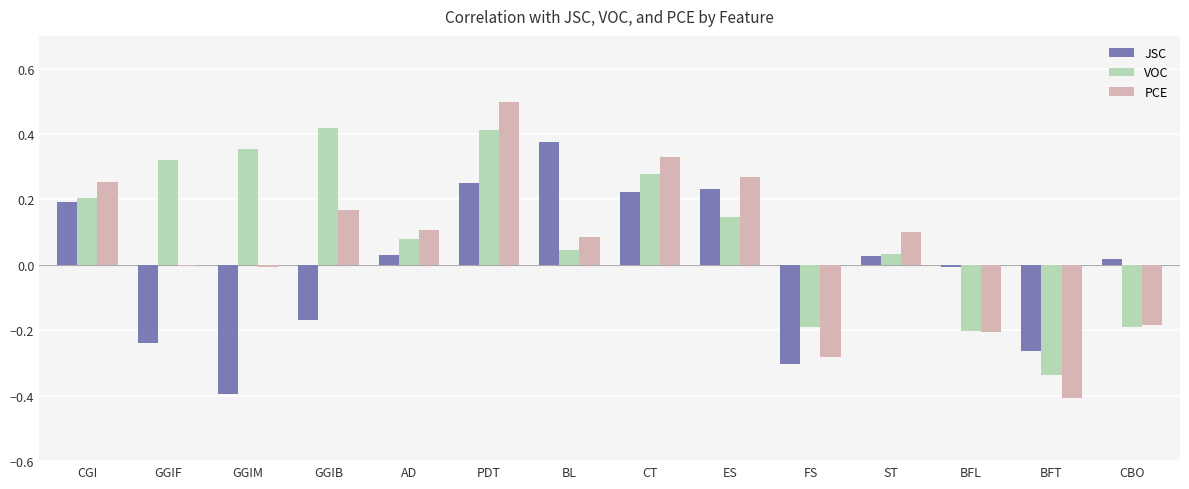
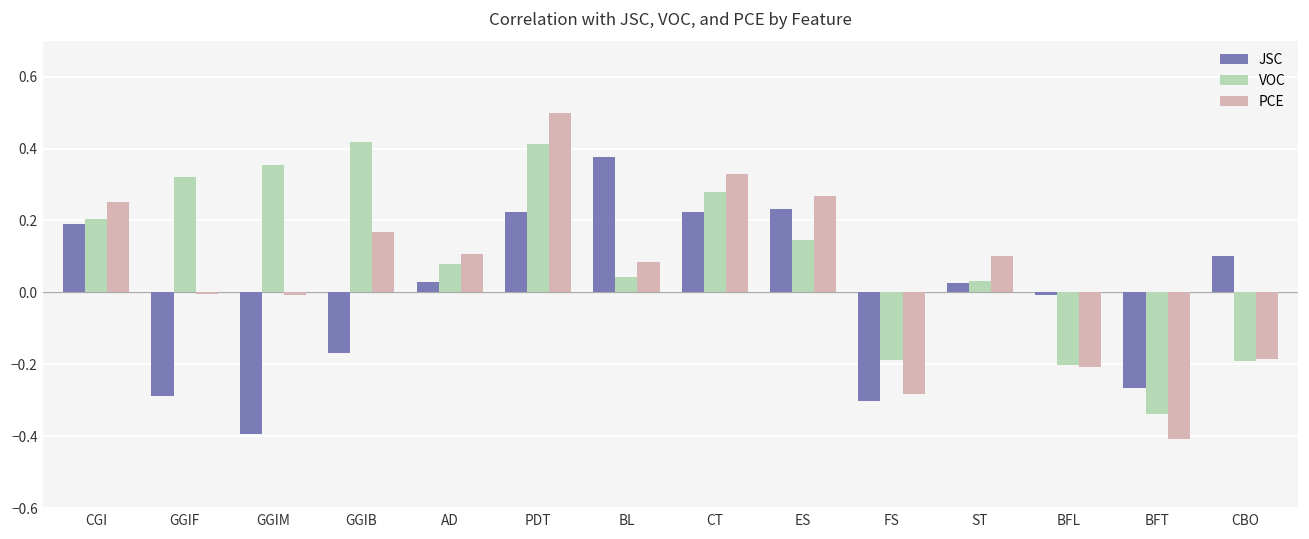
JSC, GGIF: -0.24 -> -0.29
JSC, PDT: 0.25 -> 0.22
JSC, CBO: 0.02 -> 0.10
